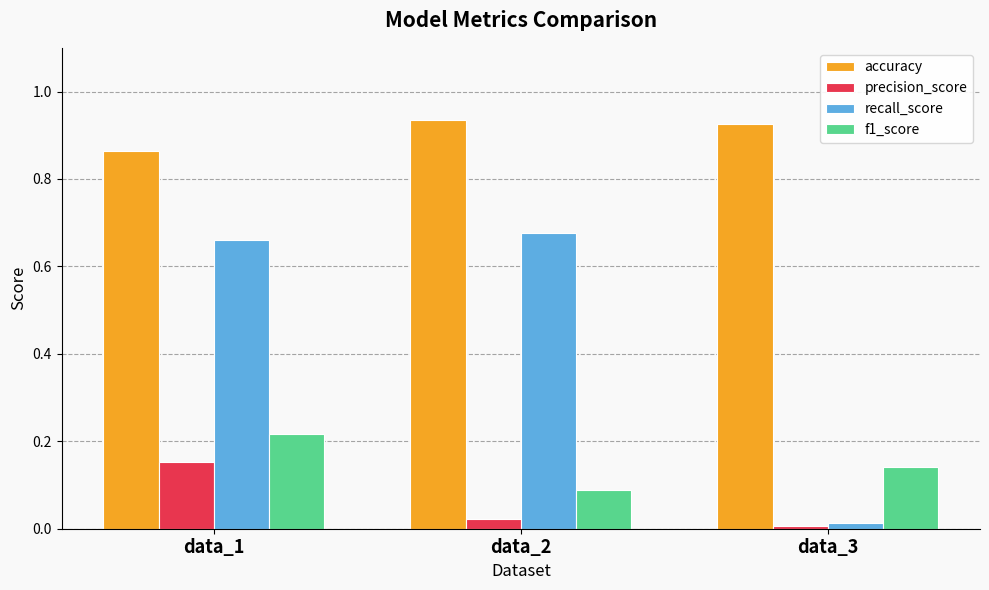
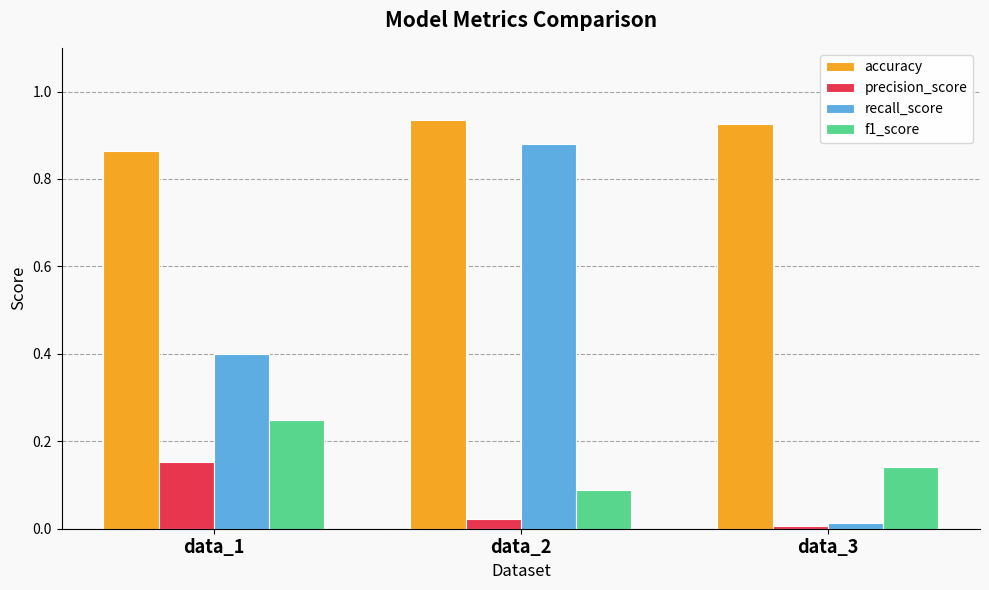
recall_score, data_1: 0.66 -> 0.40
f1_score, data_1: 0.22 -> 0.25
recall_score, data_2: 0.68 -> 0.88
